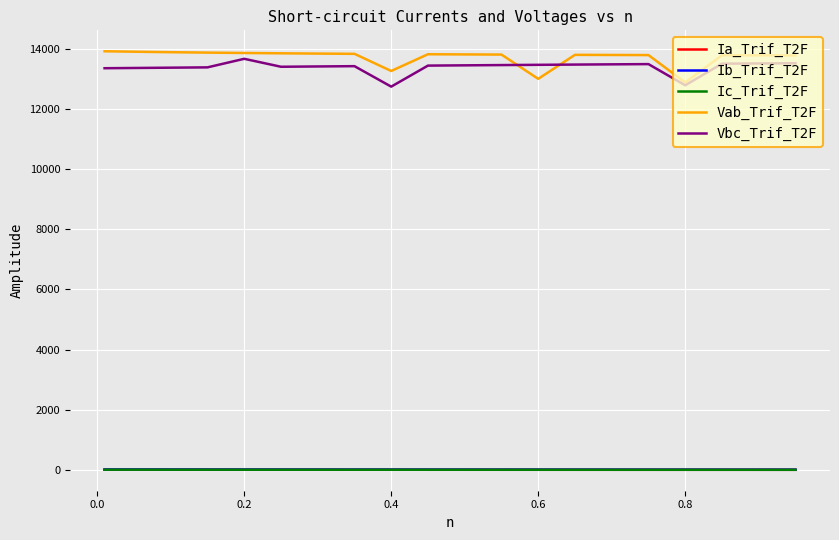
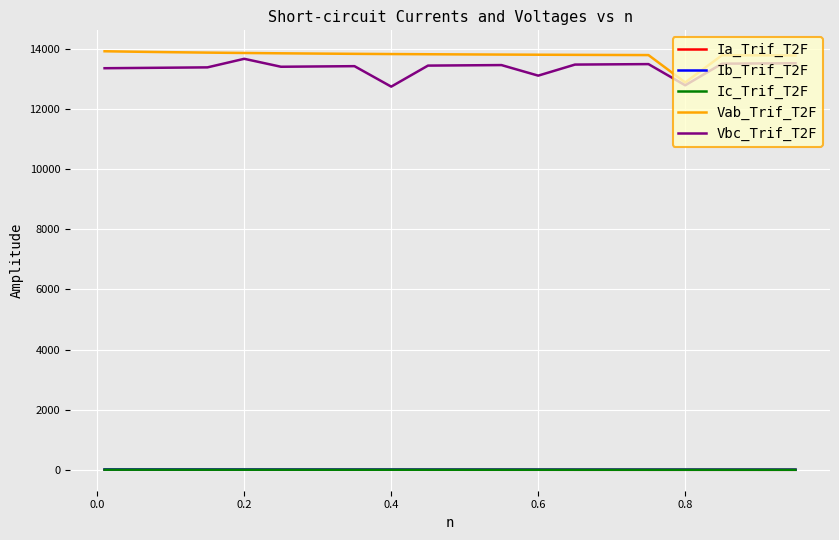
Vab_Trif_T2F, 0.4: 13300 -> 13800
Vab_Trif_T2F, 0.6: 13000 -> 13800
Vbc_Trif_T2F, 0.6: 13500 -> 13100
